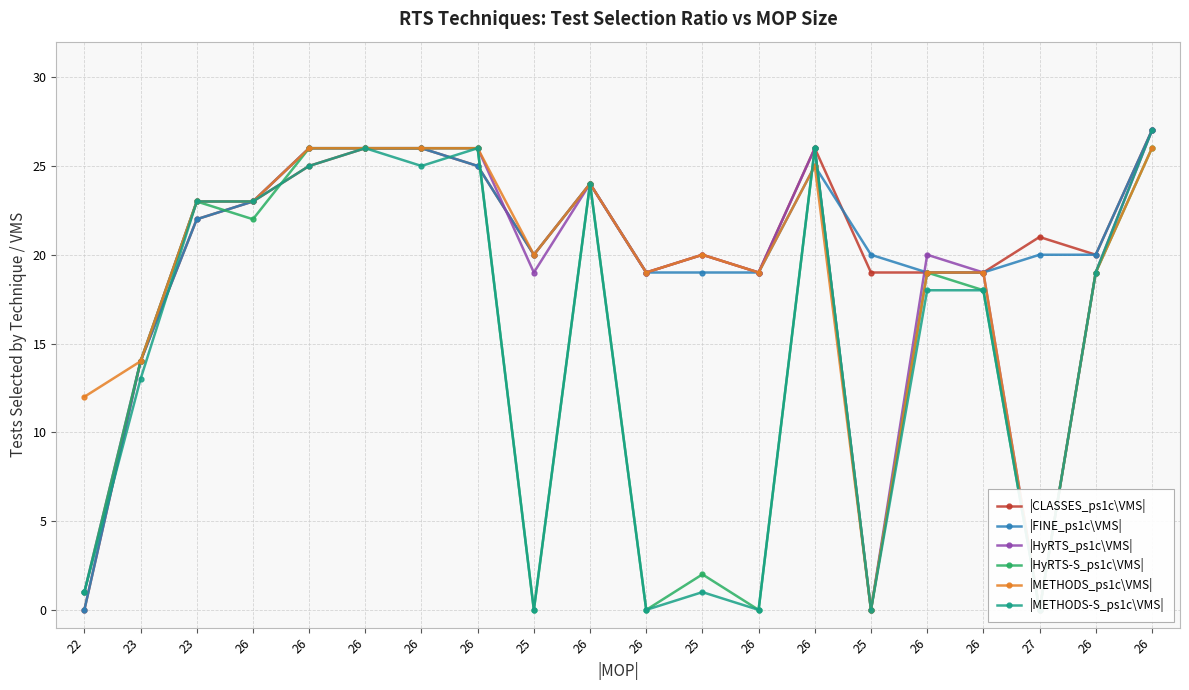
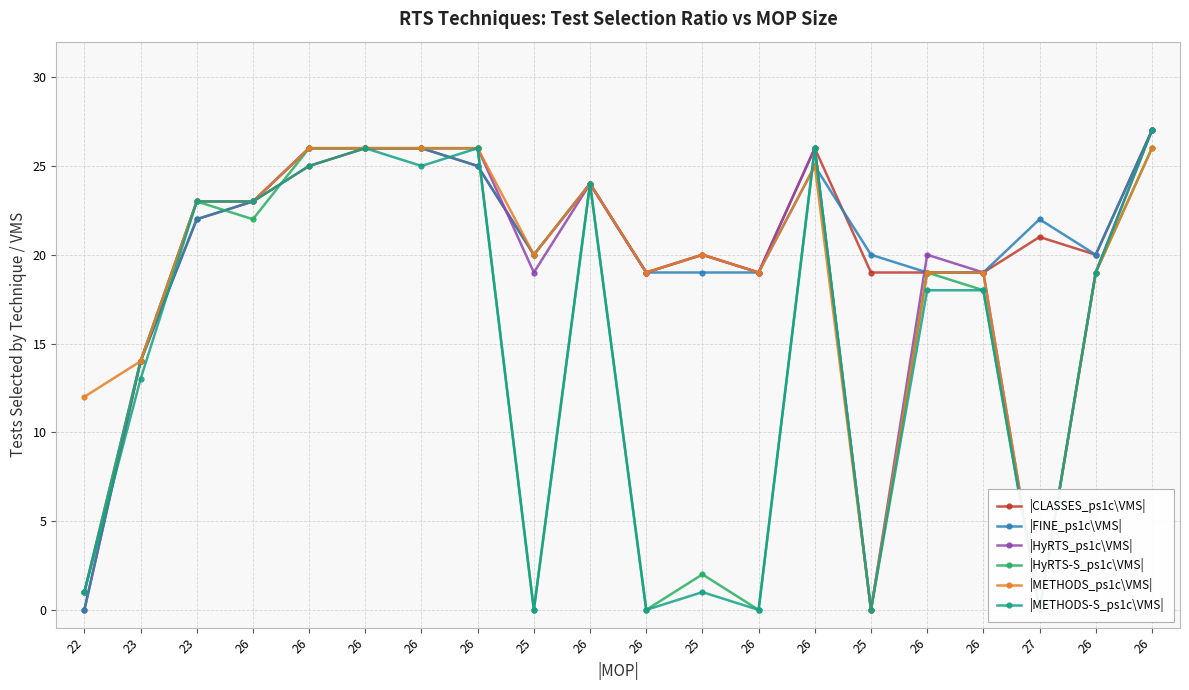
|FINE_ps1c\VMS|, 27: 20 -> 22
